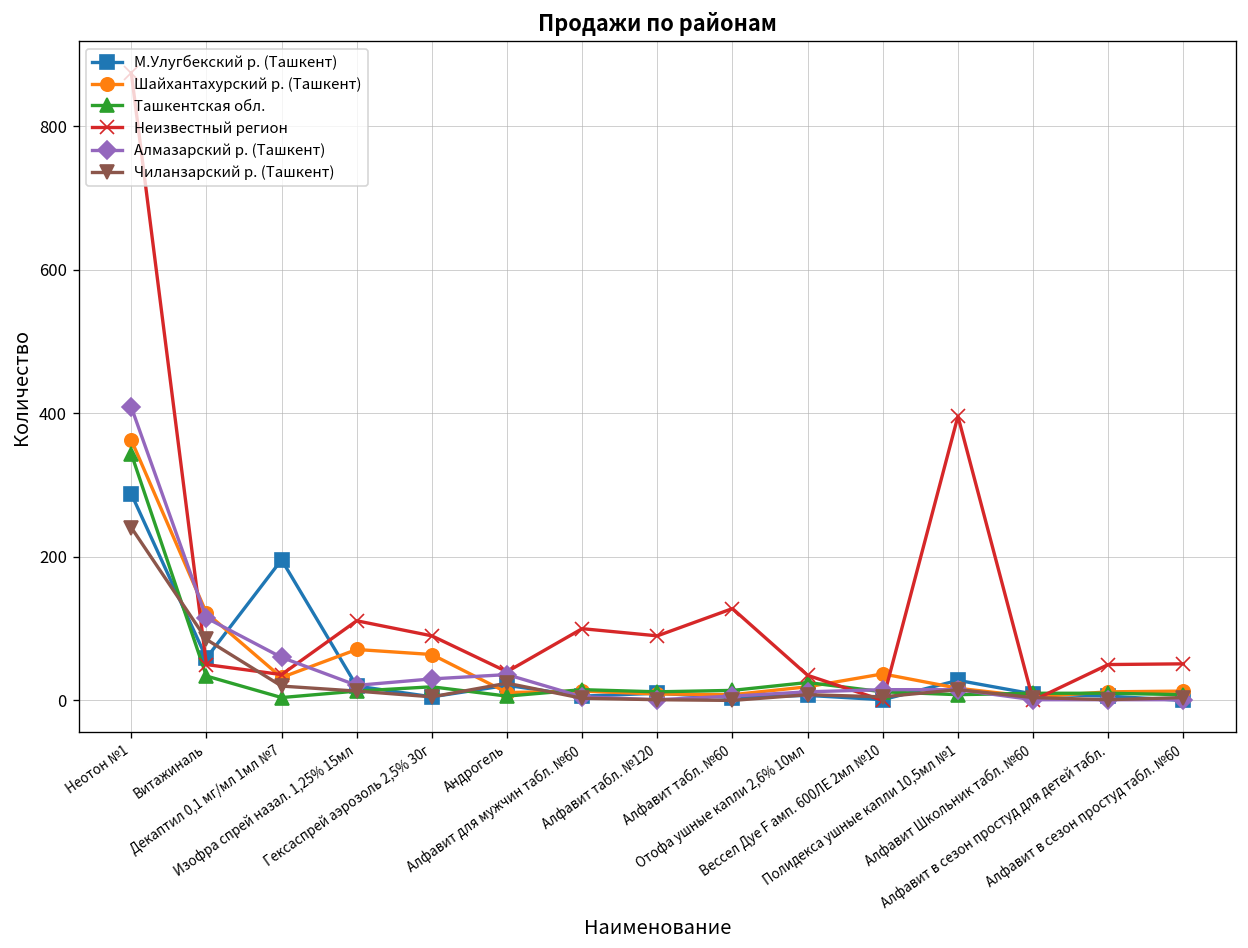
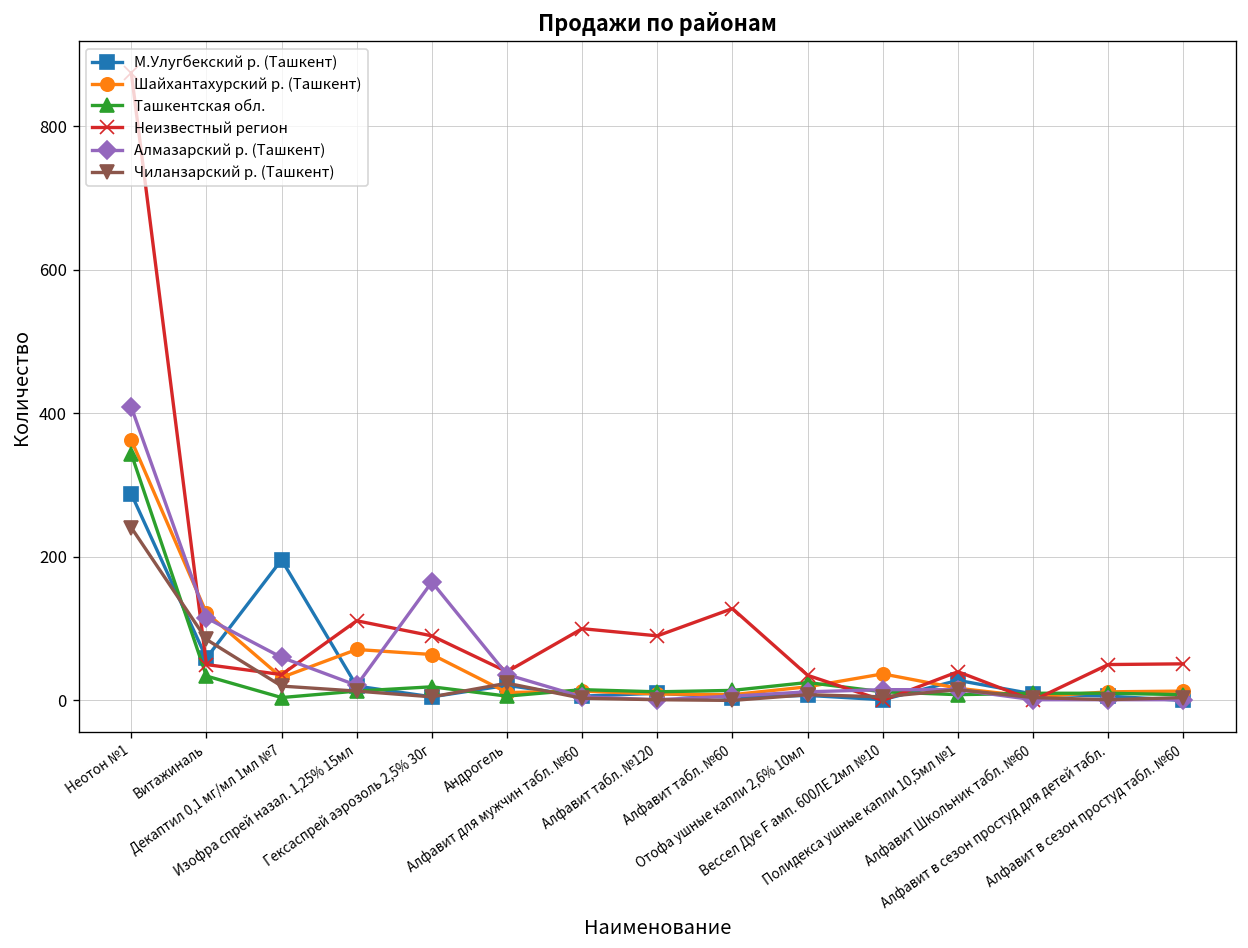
Алмазарский р. (Ташкент), Гексаспрей аэрозоль 2,5% 30г: 30 -> 170
Неизвестный регион, Полидекса ушные капли 10,5мл №1: 400 -> 40
